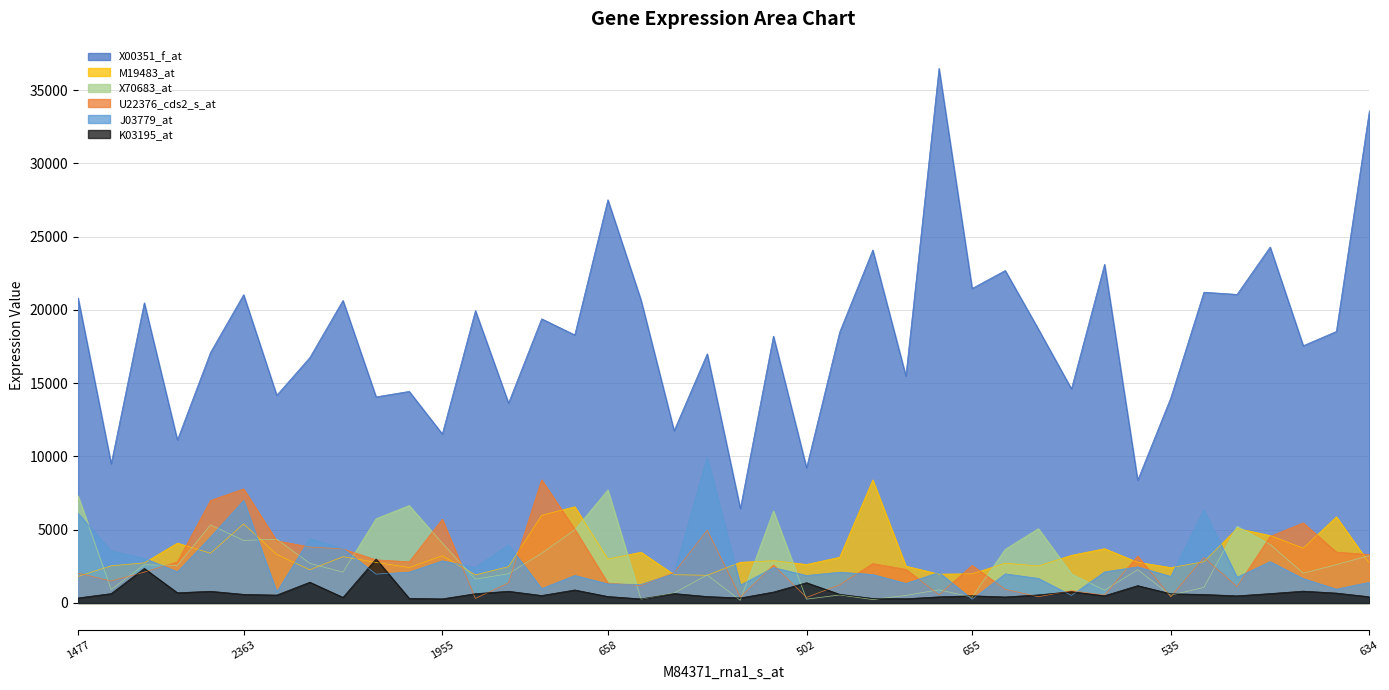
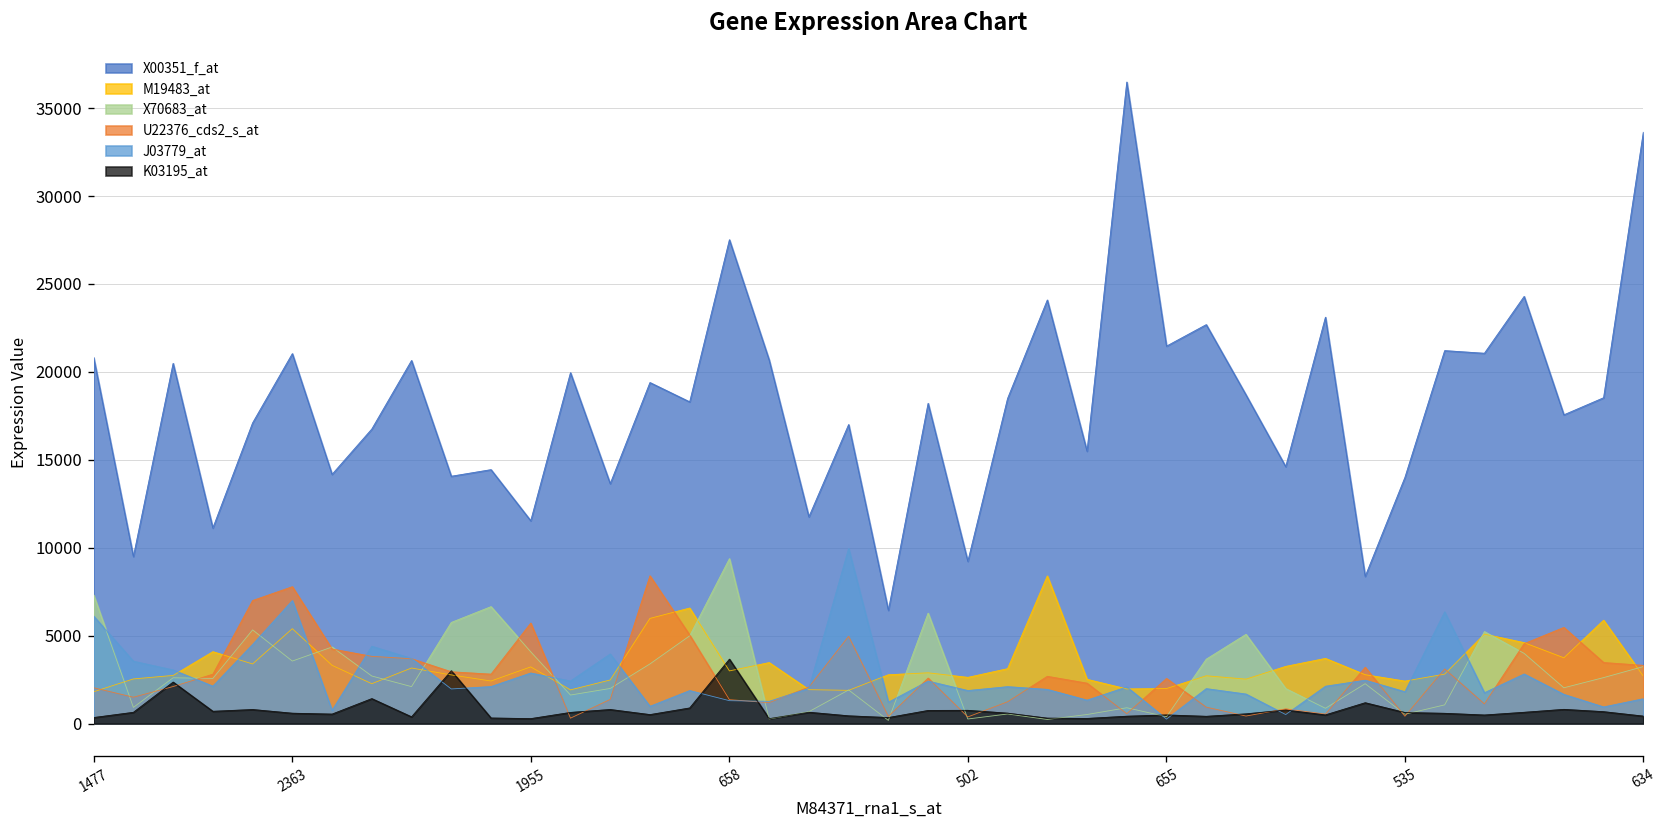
X70683_at, 2363: 4300 -> 3600
X70683_at, 658: 7700 -> 9400
K03195_at, 658: 400 -> 3700
K03195_at, 502: 1400 -> 800
